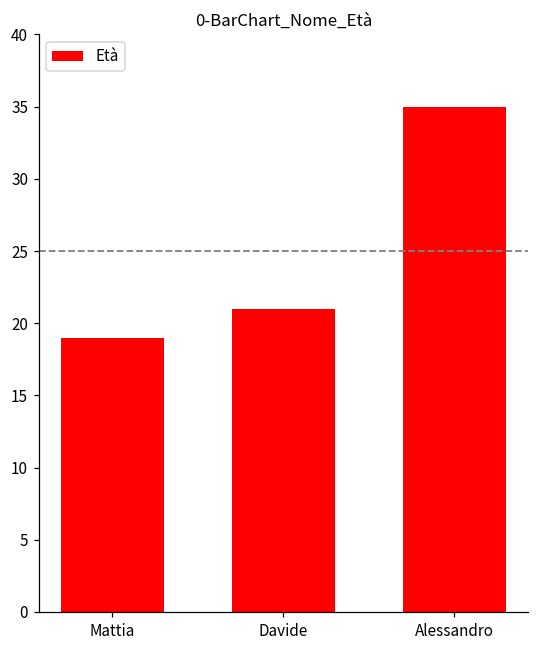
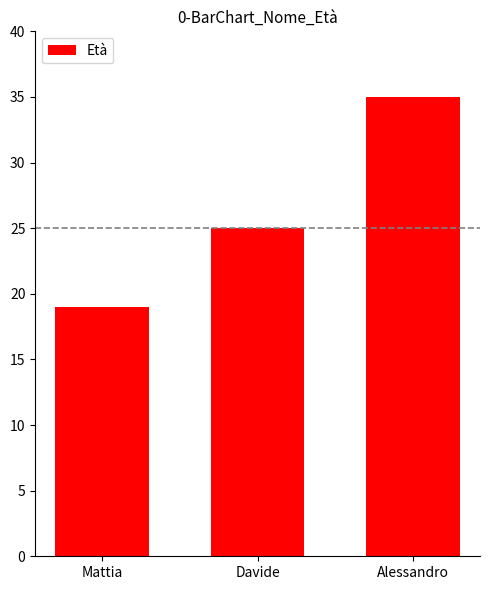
Davide: 21 -> 25
